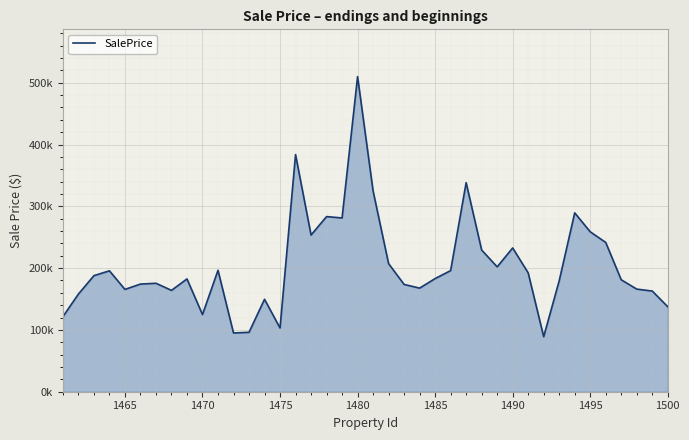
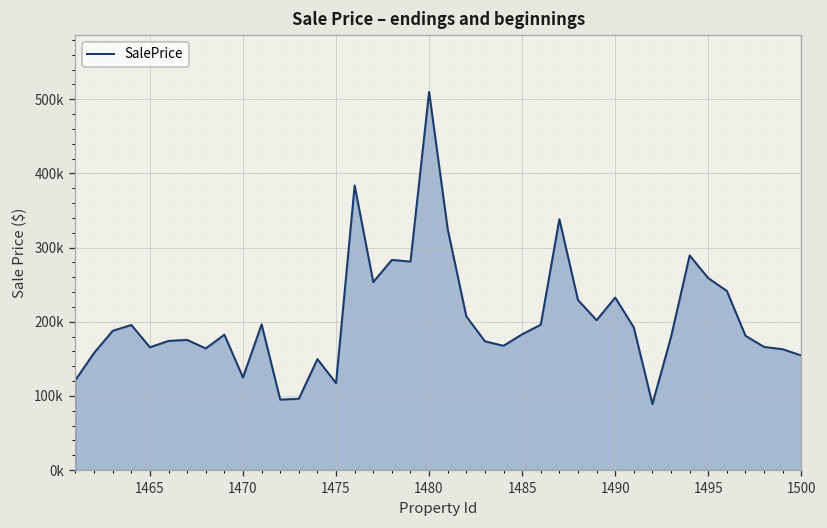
1475: 100000 -> 120000
1500: 140000 -> 150000
